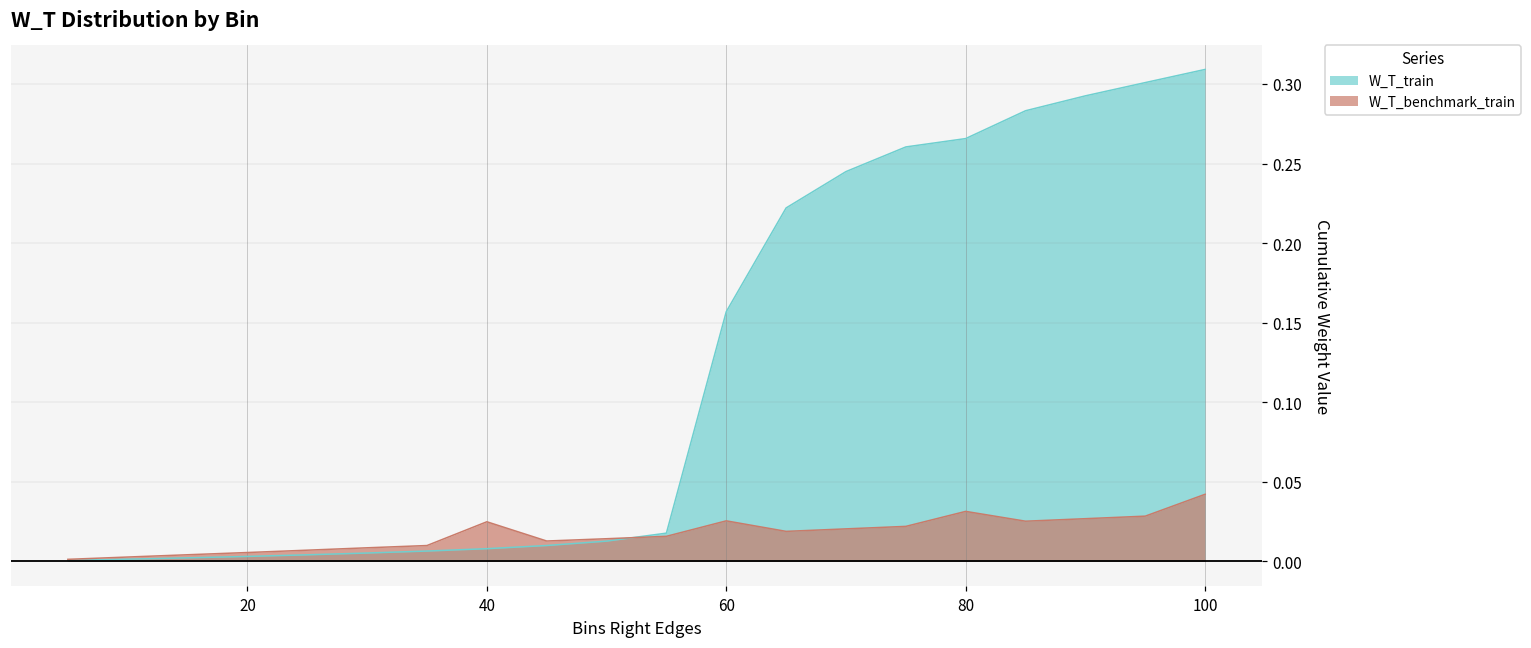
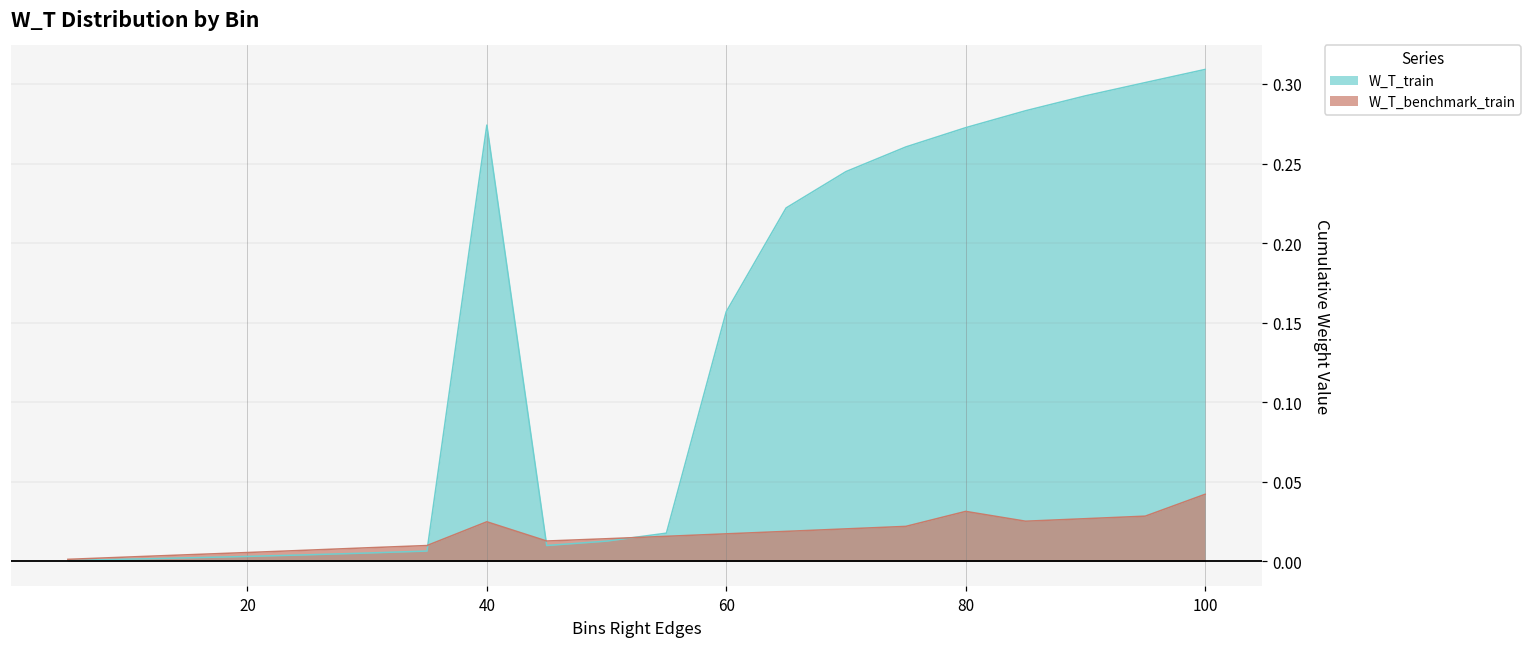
W_T_train, 40: 0.008 -> 0.274
W_T_benchmark_train, 60: 0.026 -> 0.017
W_T_train, 80: 0.266 -> 0.273
